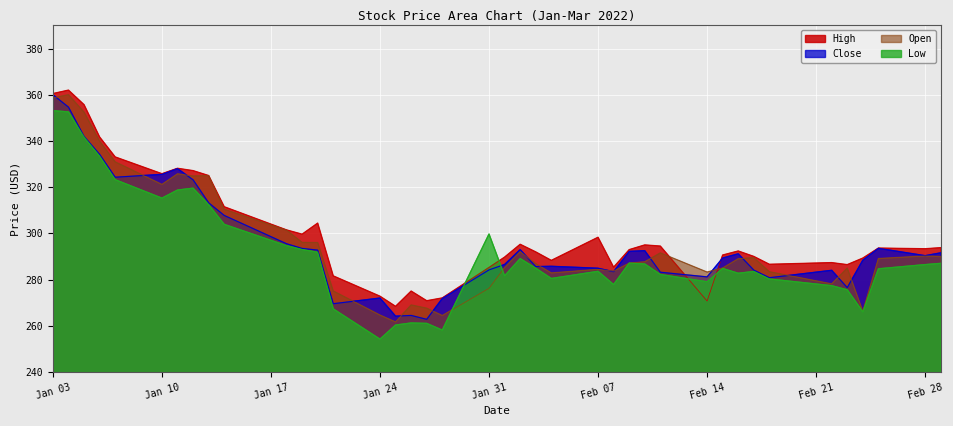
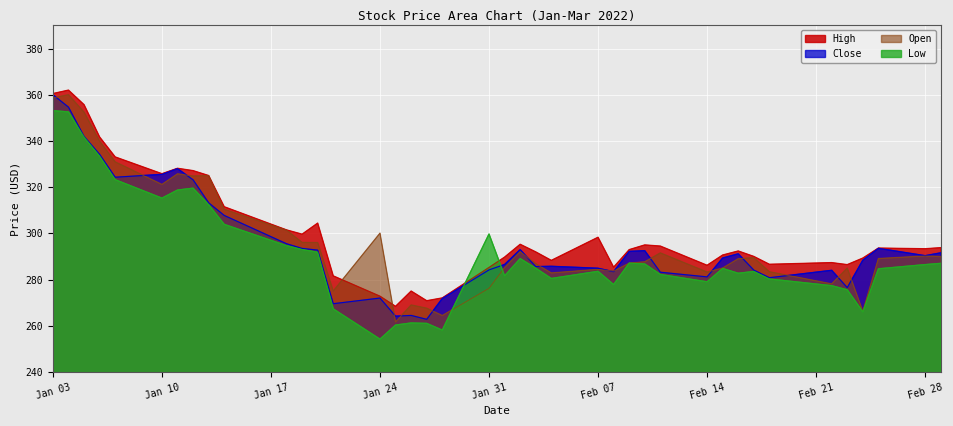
Open, Jan 24: 265 -> 300
High, Feb 14: 271 -> 286
